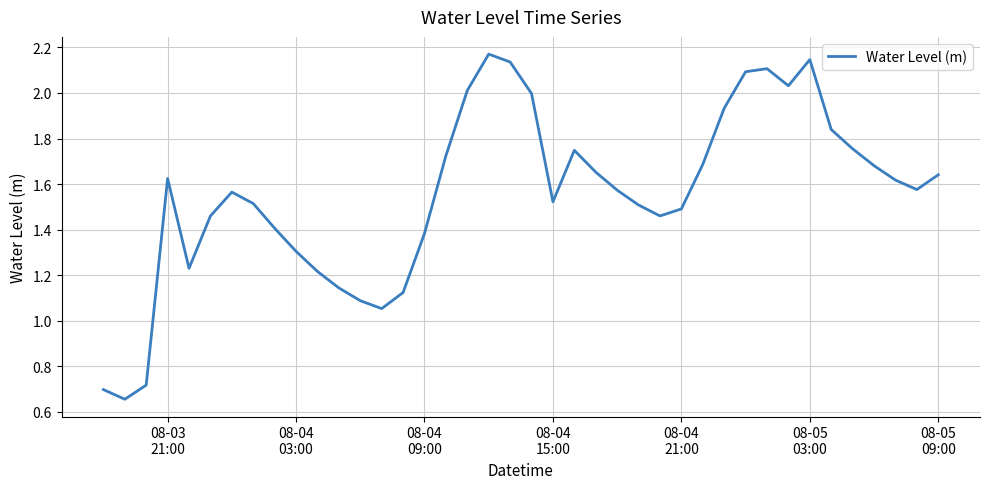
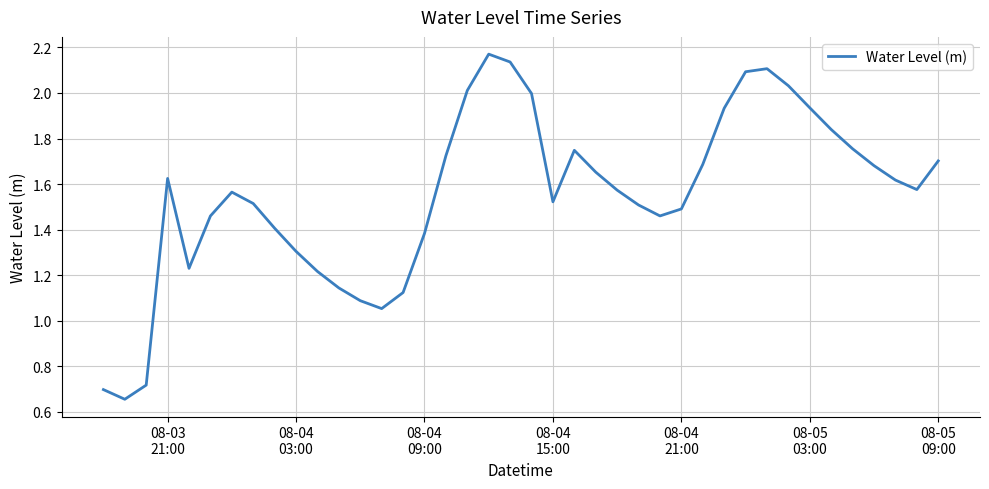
08-05 03:00: 2.15 -> 1.93
08-05 09:00: 1.64 -> 1.70
